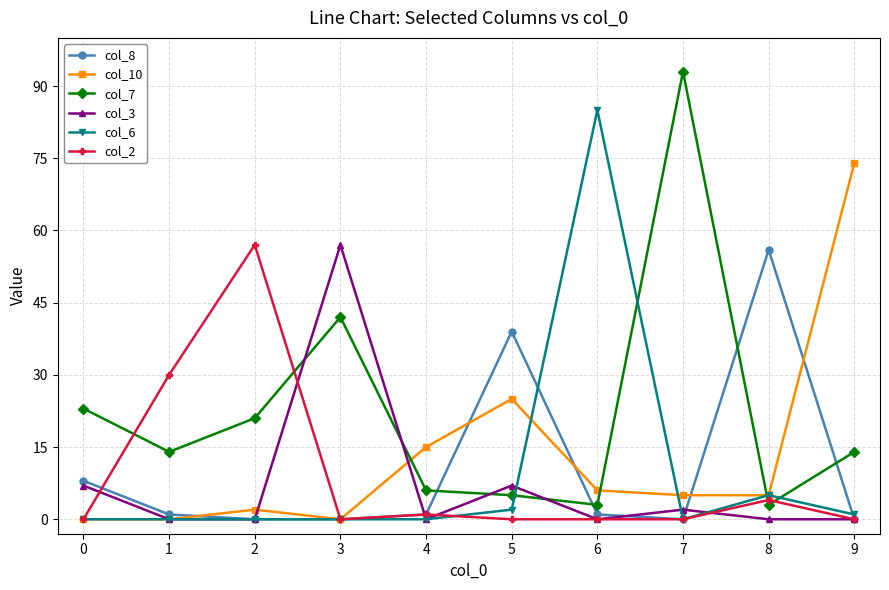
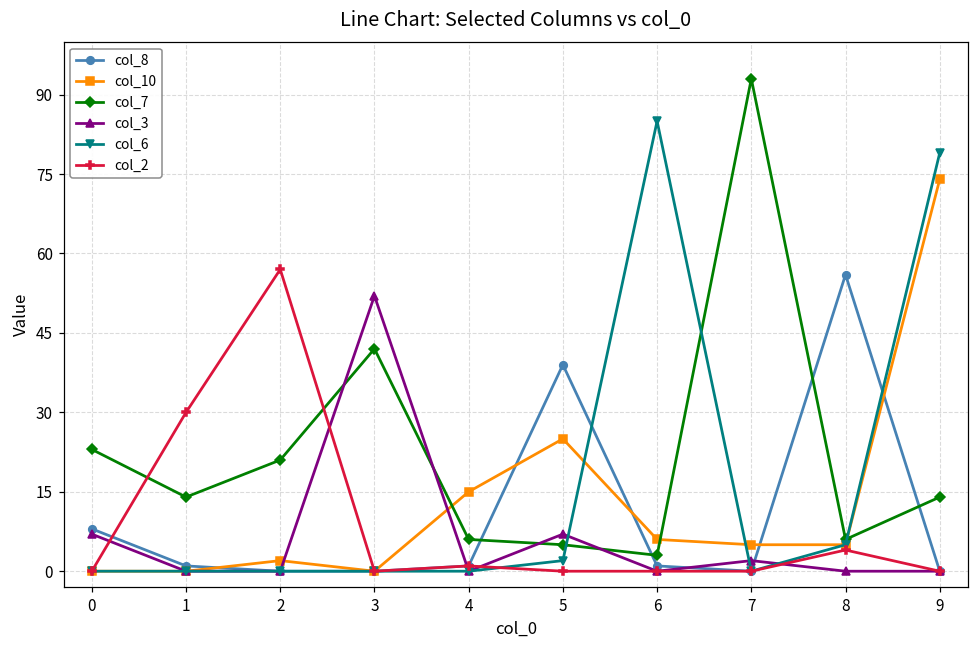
col_3, 3: 57 -> 52
col_7, 8: 3 -> 6
col_6, 9: 1 -> 79
